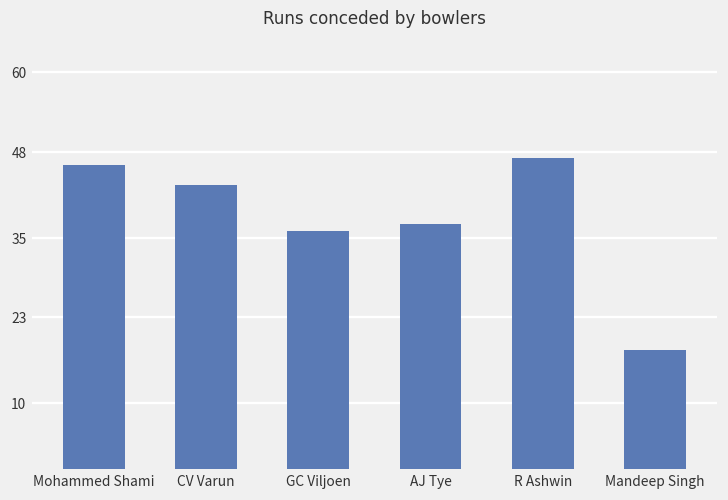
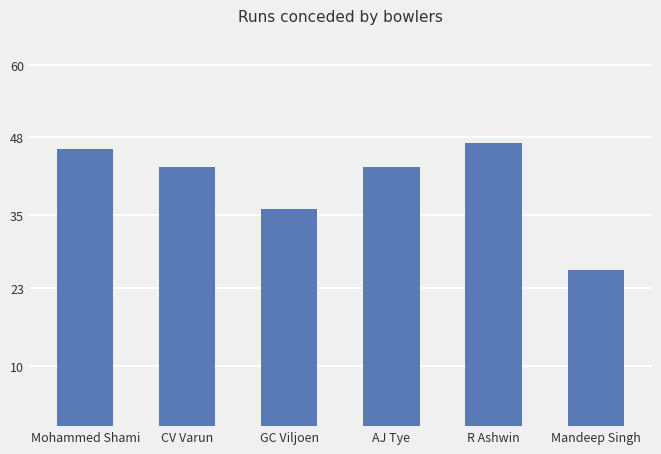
AJ Tye: 37 -> 43
Mandeep Singh: 18 -> 26
